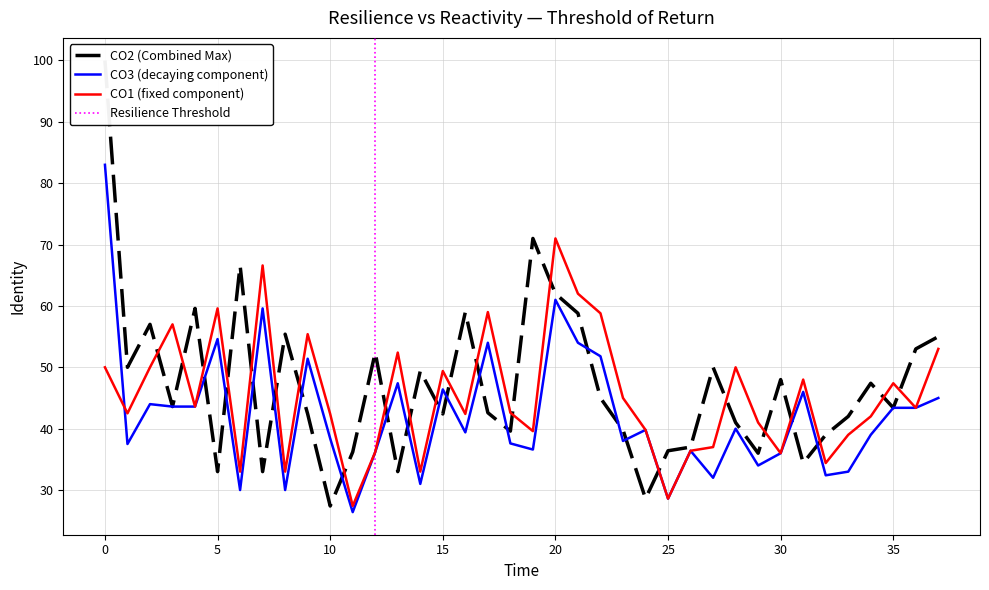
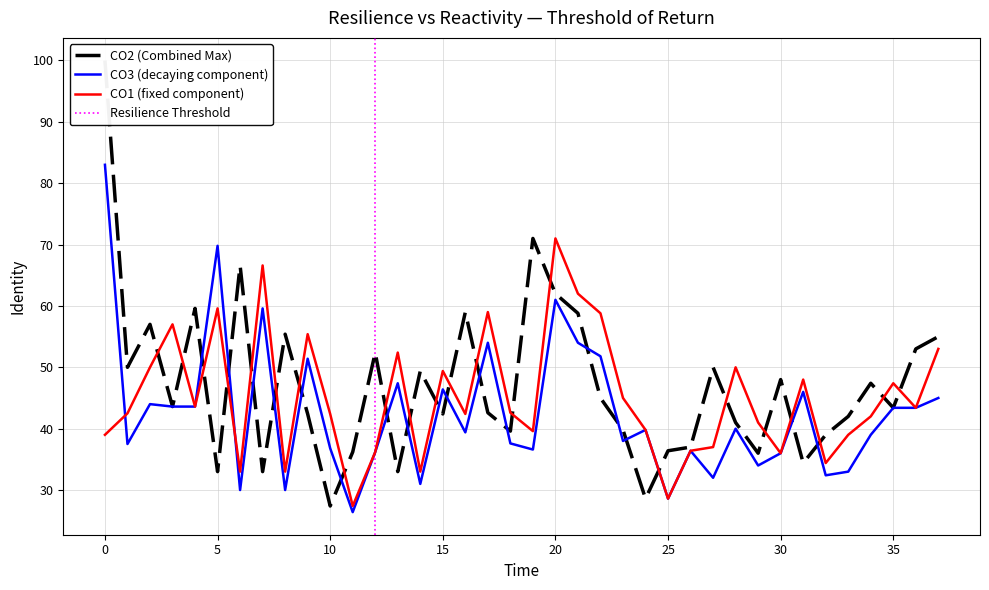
CO1 (fixed component), 0: 50 -> 39
CO3 (decaying component), 5: 55 -> 70
CO3 (decaying component), 10: 38 -> 37
